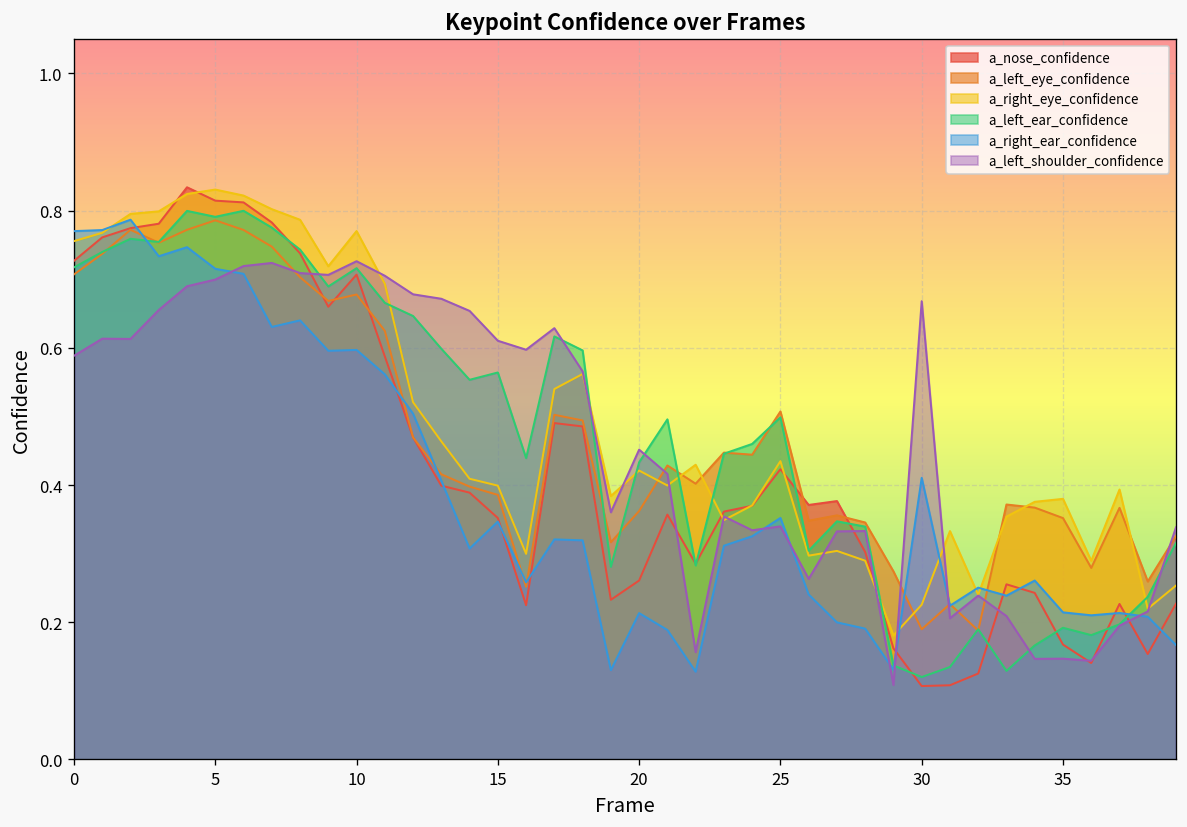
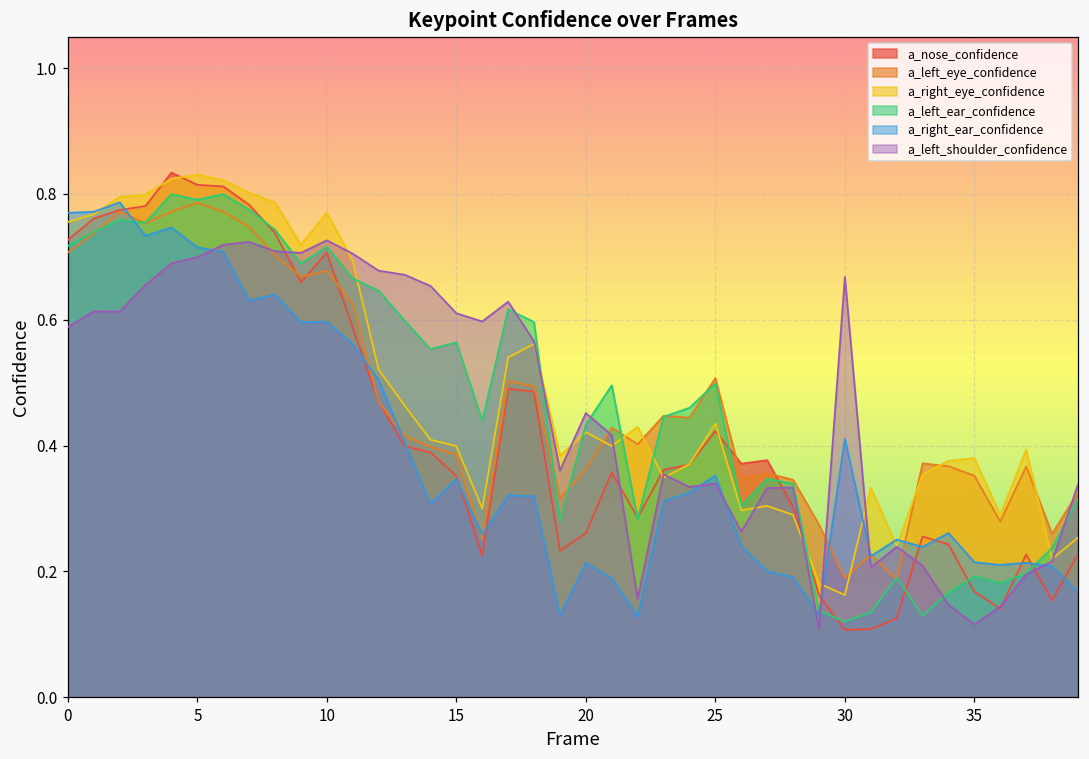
a_right_eye_confidence, 30: 0.23 -> 0.16
a_left_shoulder_confidence, 35: 0.15 -> 0.12
